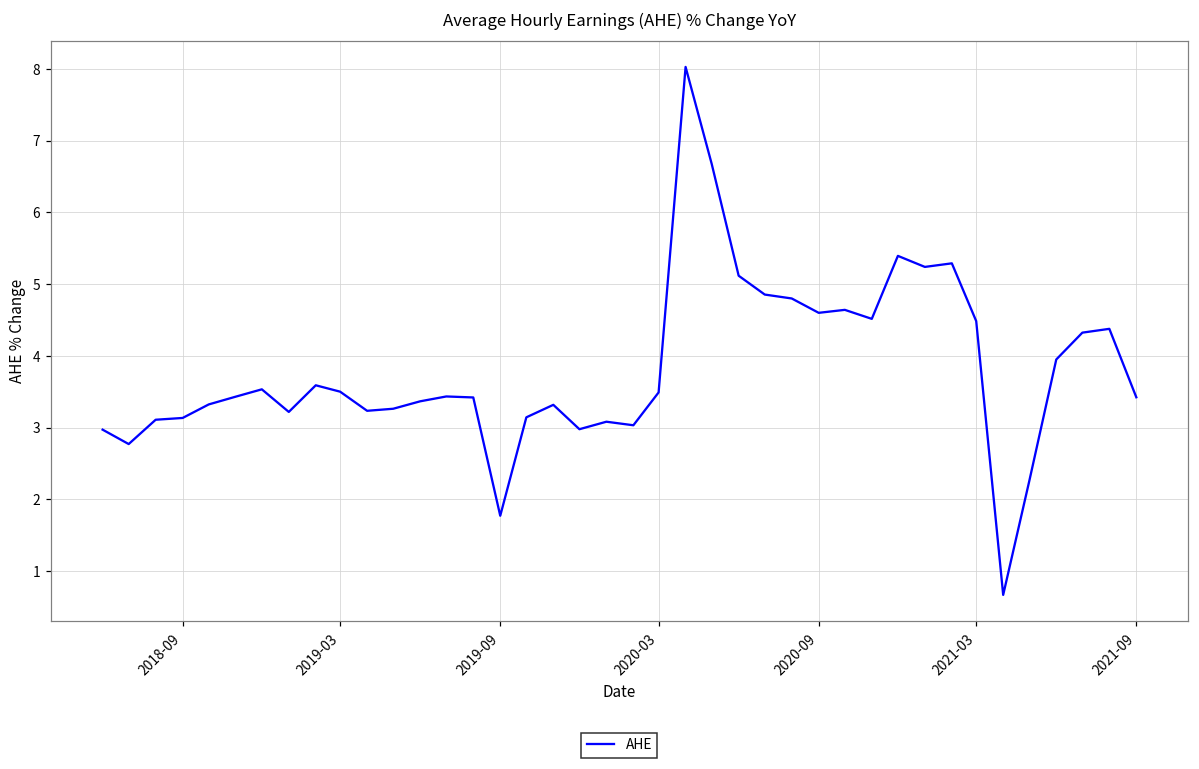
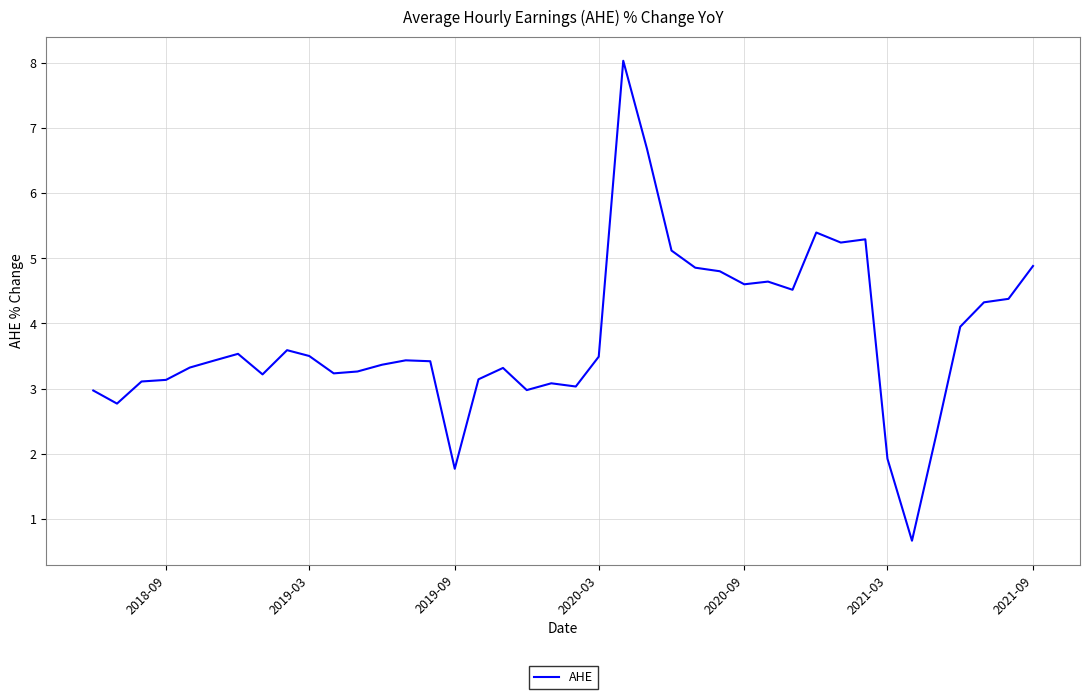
2021-03: 4.5 -> 1.9
2021-09: 3.4 -> 4.9
